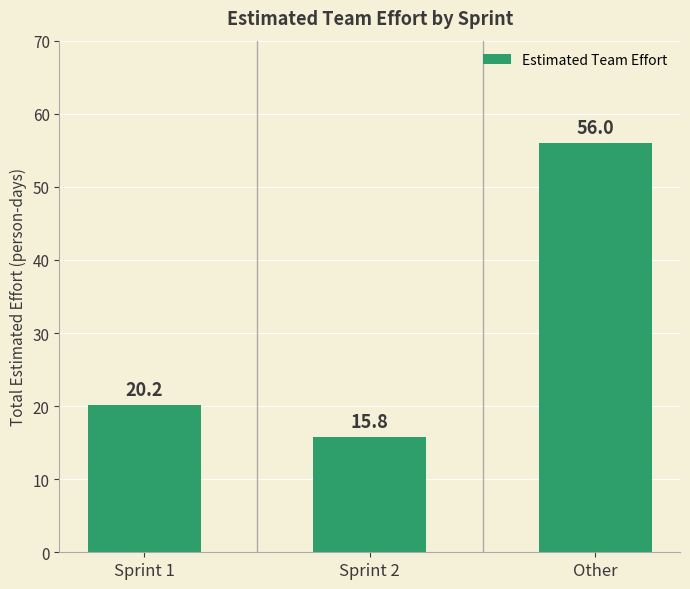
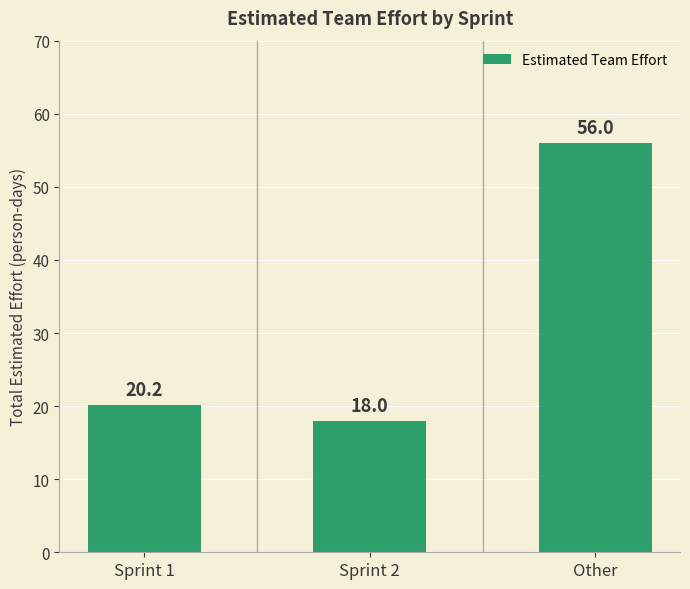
Sprint 2: 15.8 -> 18.0
